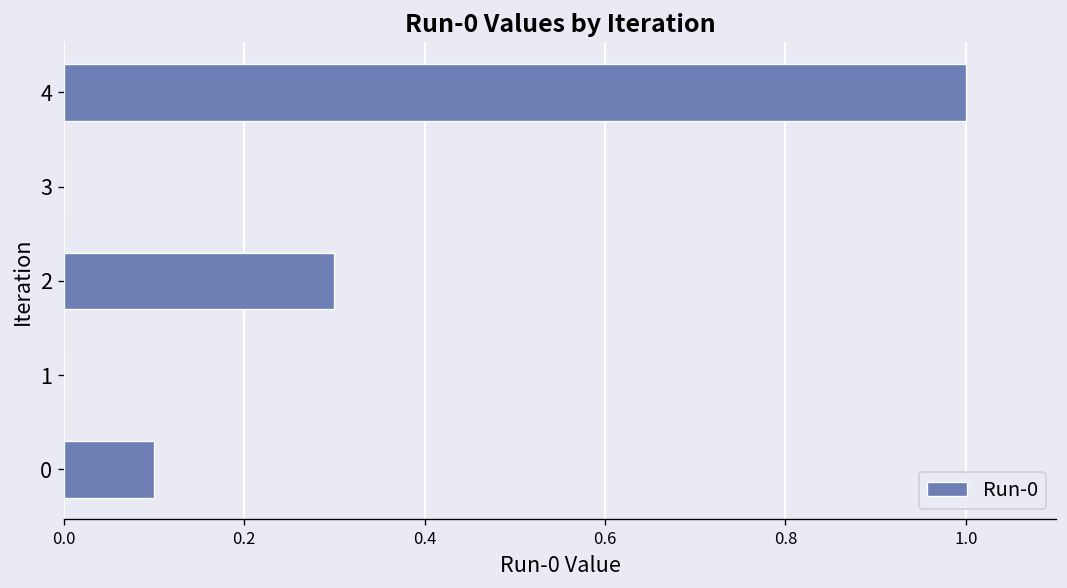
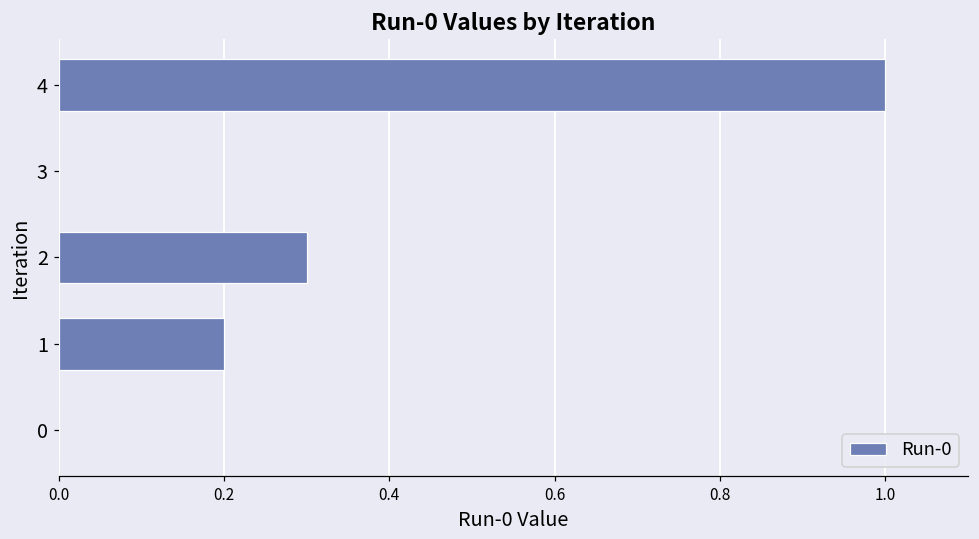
1: 0.0 -> 0.2
0: 0.1 -> 0.0
